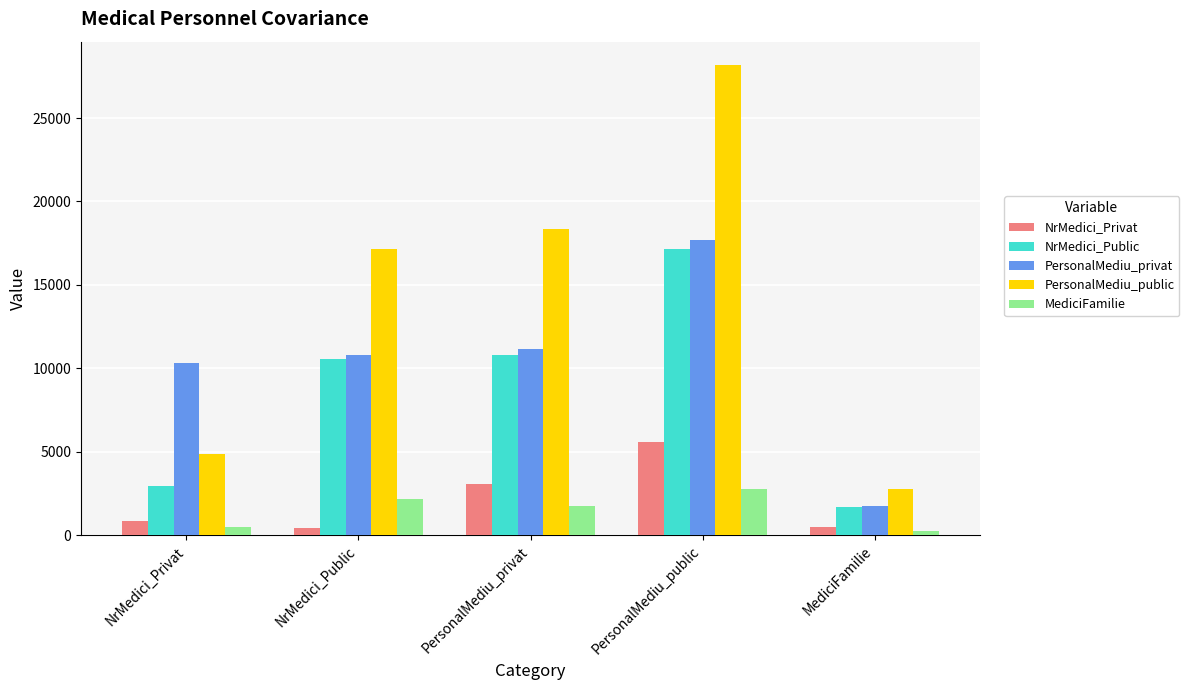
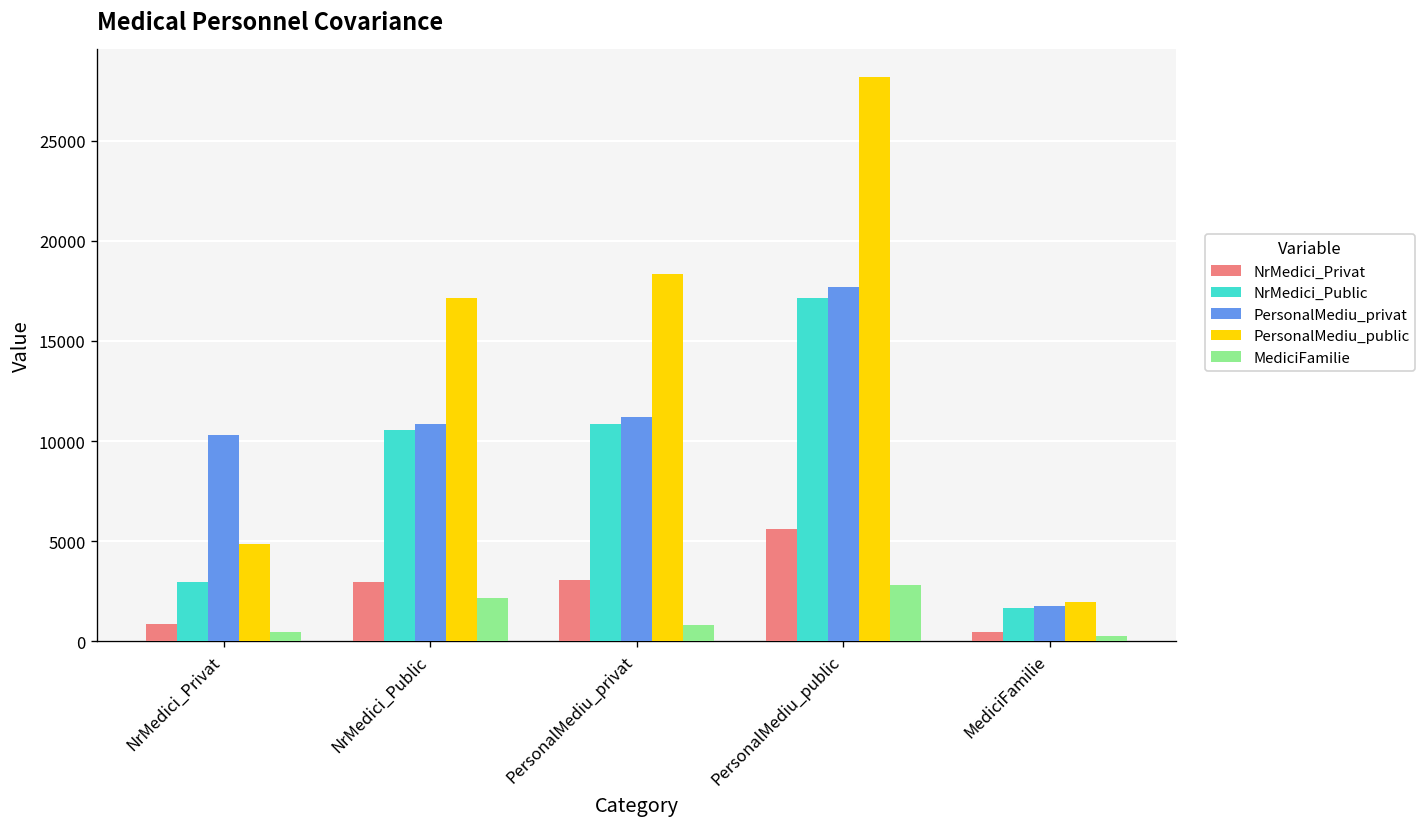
NrMedici_Privat, NrMedici_Public: 500 -> 3000
MediciFamilie, PersonalMediu_privat: 1800 -> 800
PersonalMediu_public, MediciFamilie: 2800 -> 2000
